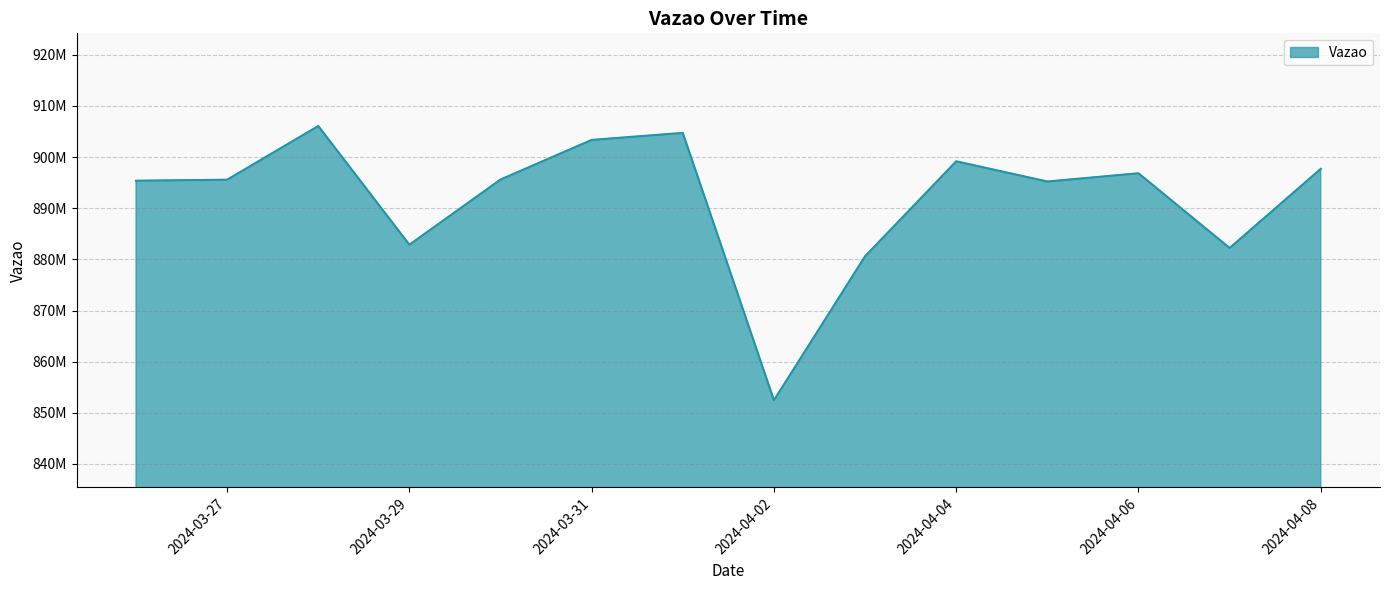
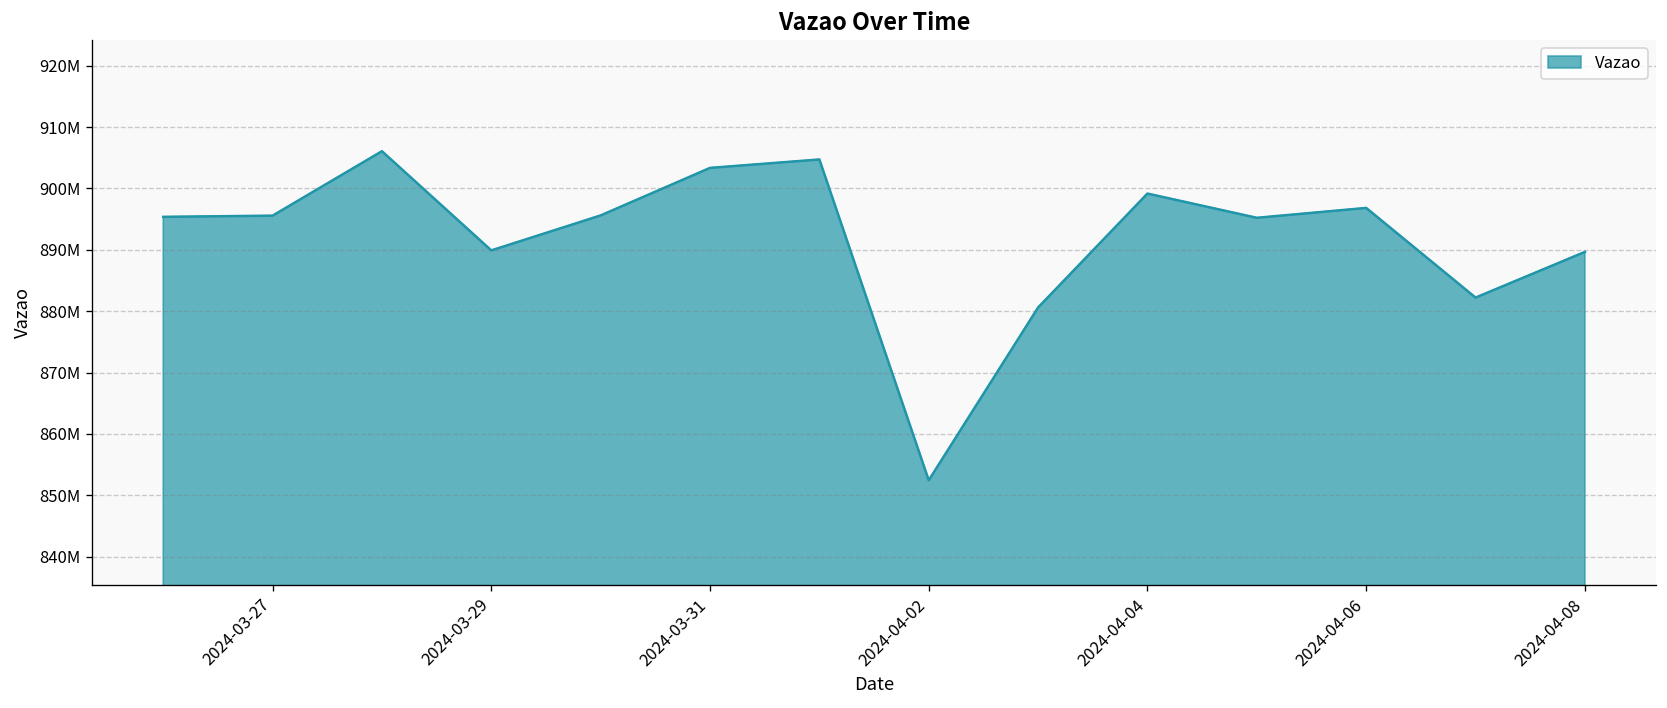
2024-03-29: 883000000 -> 890000000
2024-04-08: 898000000 -> 890000000
